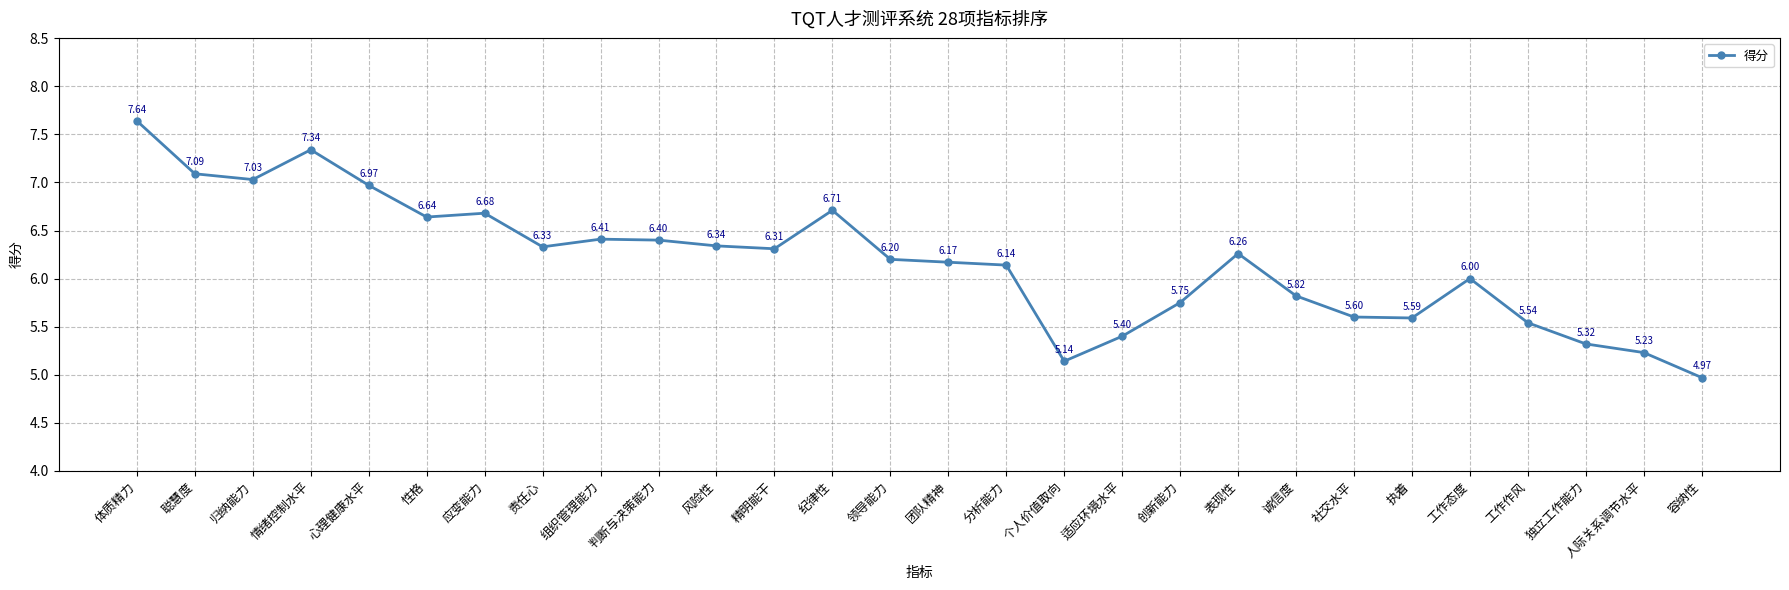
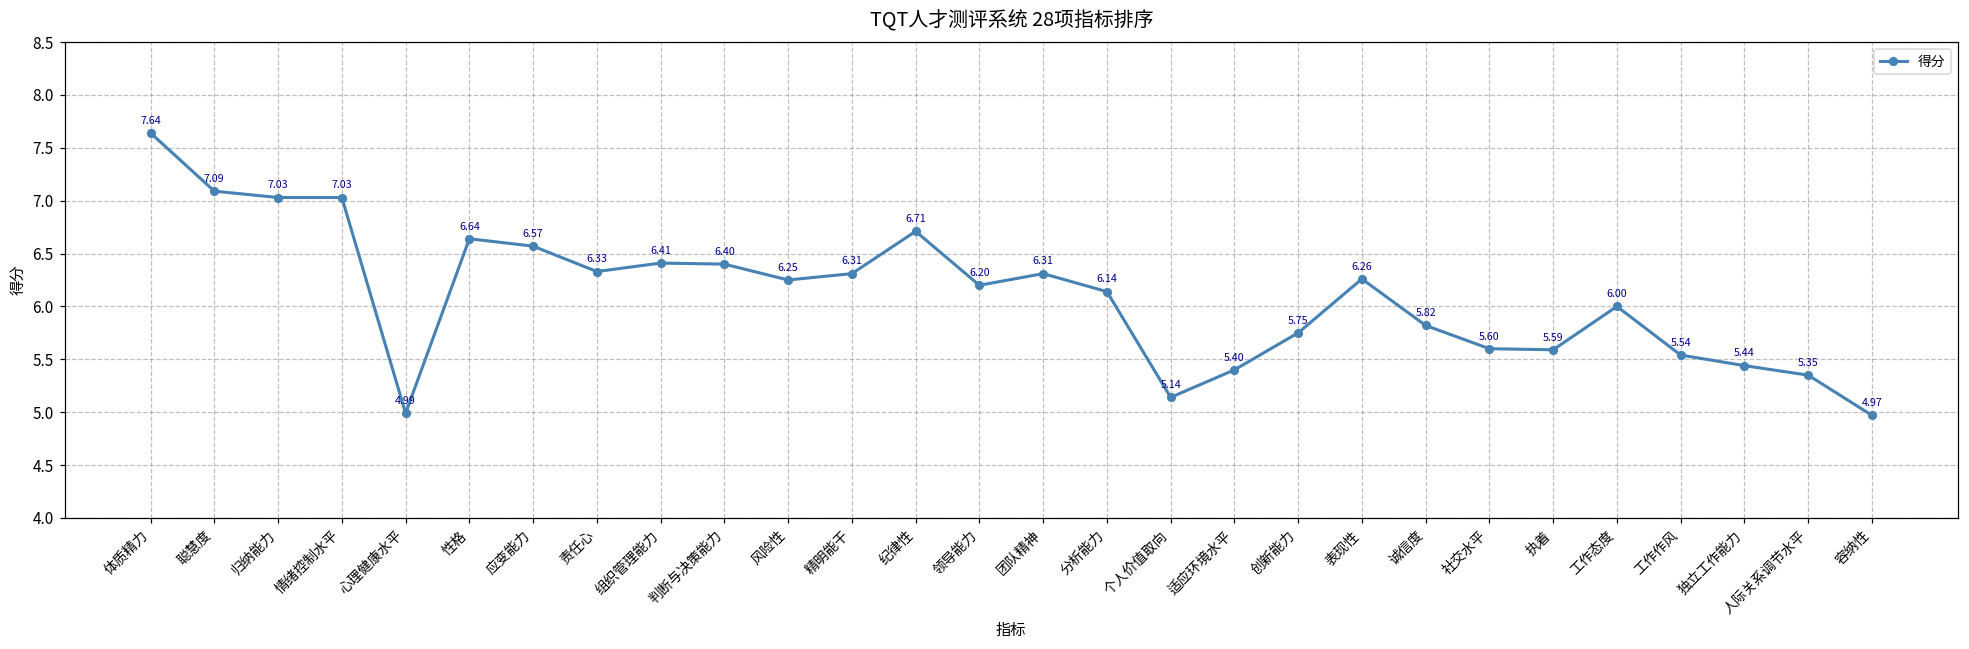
情绪控制水平: 7.34 -> 7.03
心理健康水平: 6.97 -> 4.99
应变能力: 6.68 -> 6.57
风险性: 6.34 -> 6.25
团队精神: 6.17 -> 6.31
独立工作能力: 5.32 -> 5.44
人际关系调节水平: 5.23 -> 5.35
